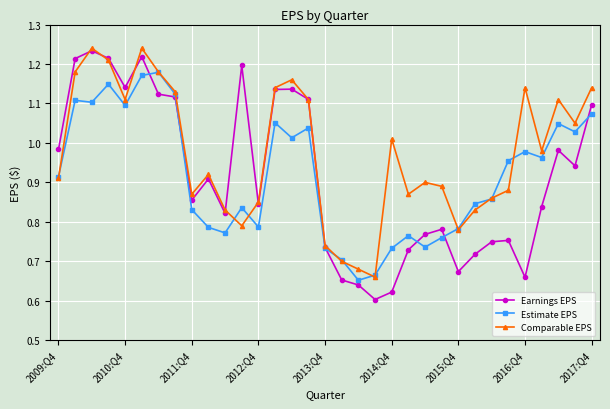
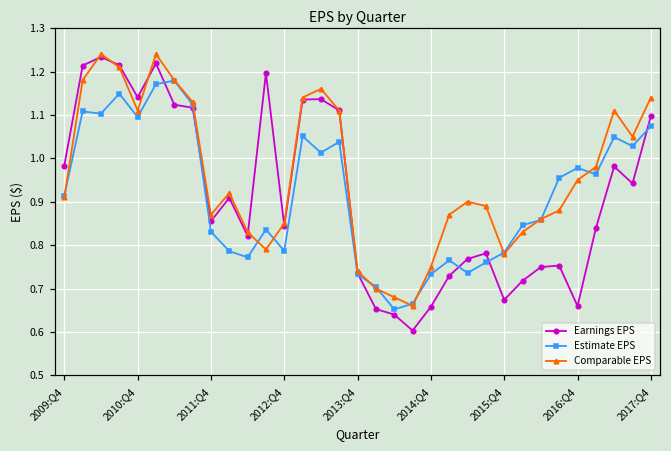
Earnings EPS, 2014:Q4: 0.62 -> 0.66
Comparable EPS, 2014:Q4: 1.01 -> 0.75
Comparable EPS, 2016:Q4: 1.14 -> 0.95
